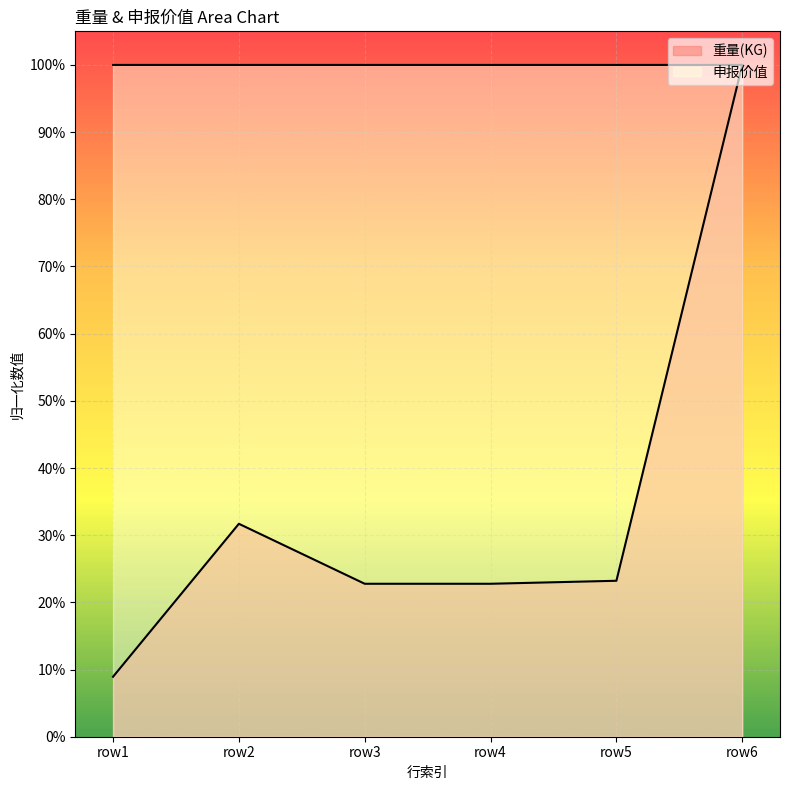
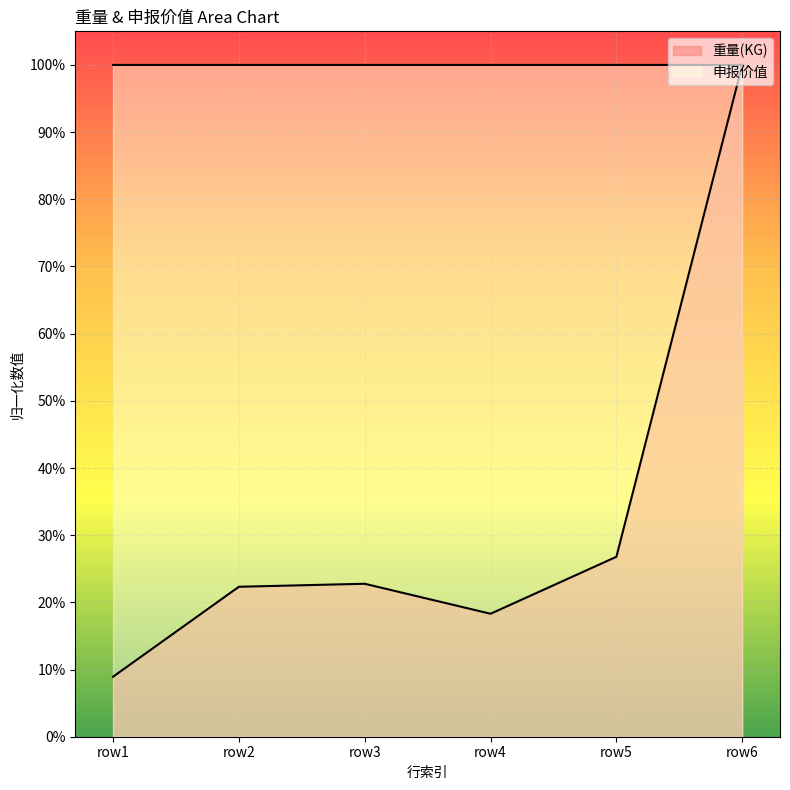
重量(KG), row2: 32% -> 22%
重量(KG), row4: 23% -> 18%
重量(KG), row5: 23% -> 27%
